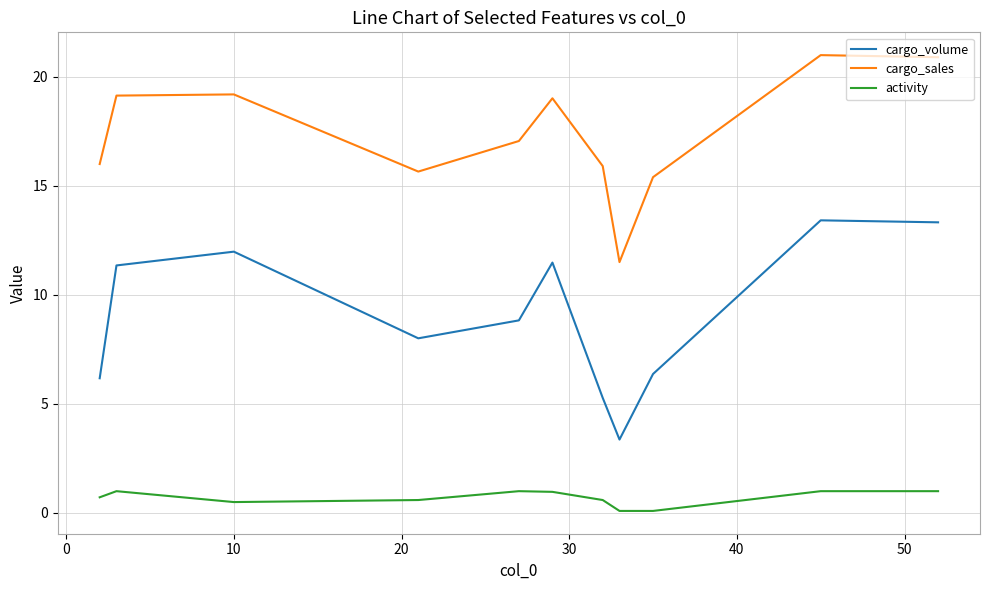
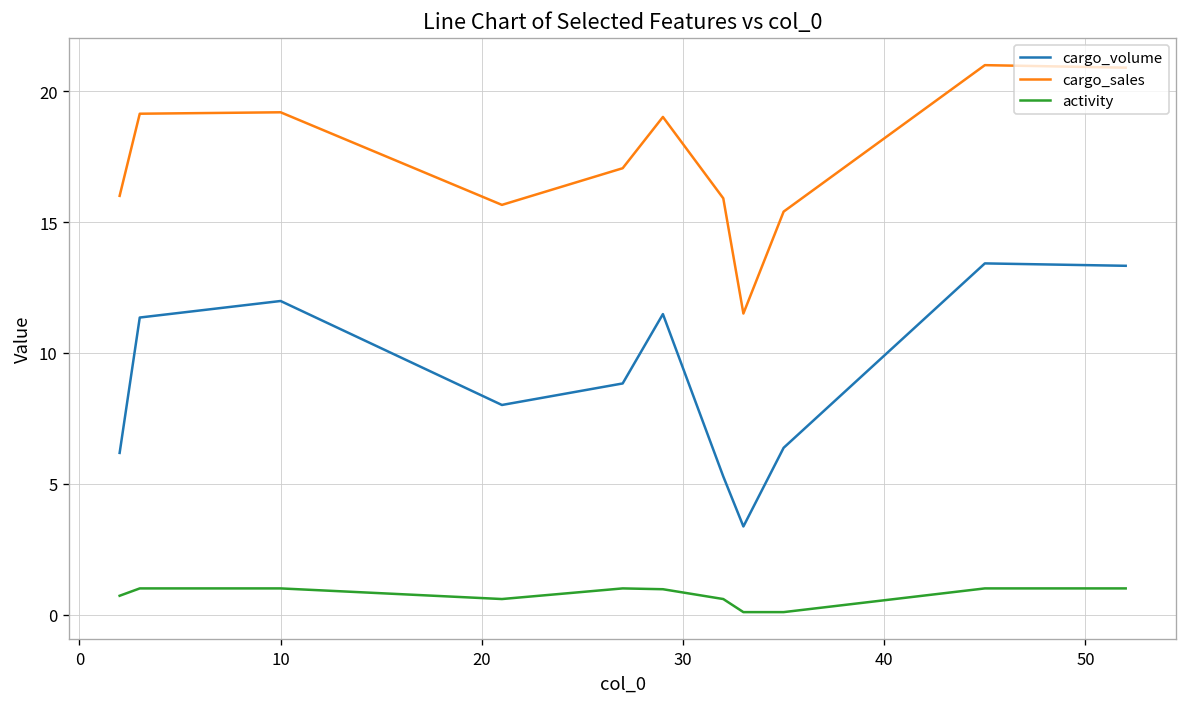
activity, 10: 0.5 -> 1.0
